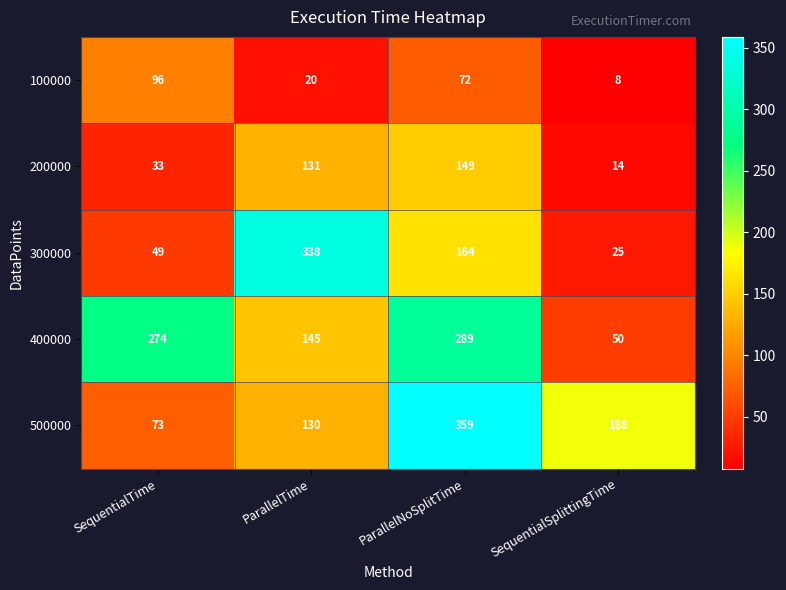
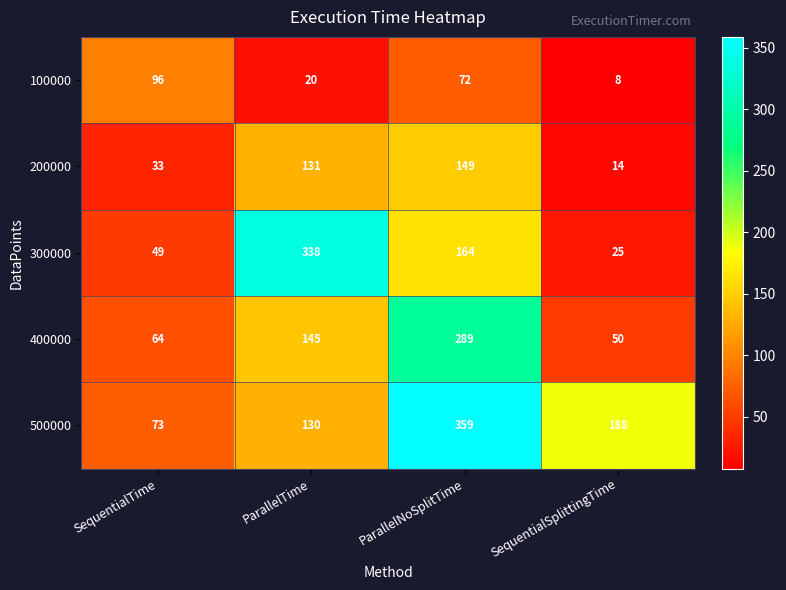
400000, SequentialTime: 274 -> 64
